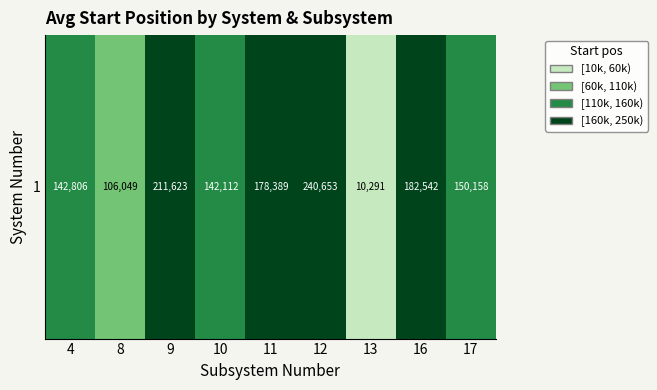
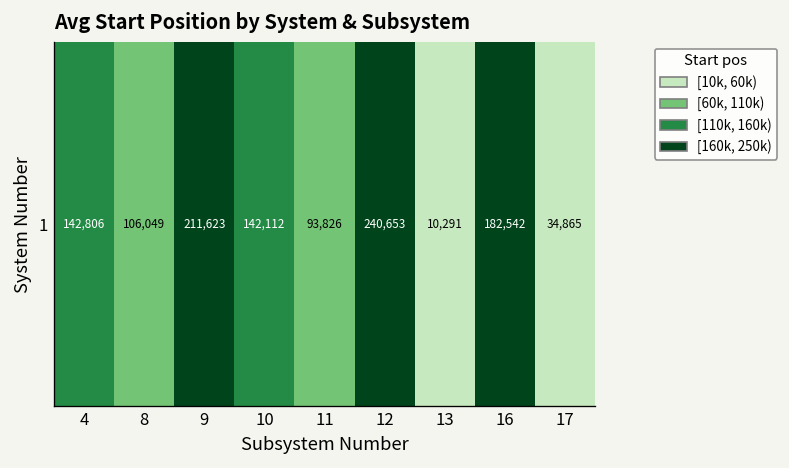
1, 11: 178,389 -> 93,826
1, 17: 150,158 -> 34,865
